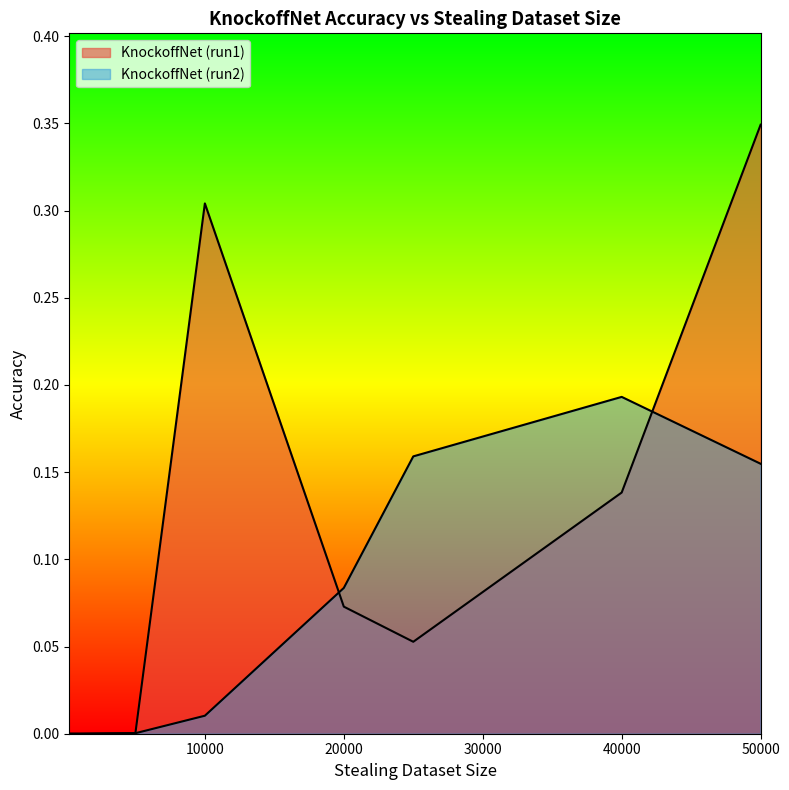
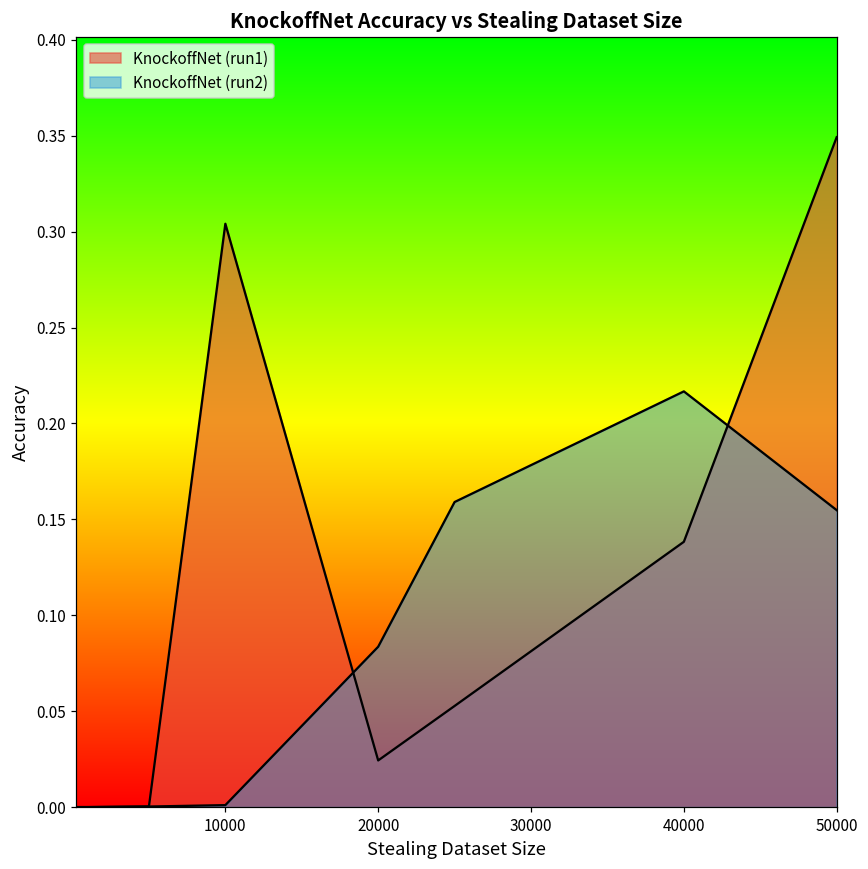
KnockoffNet (run2), 10000: 0.010 -> 0.001
KnockoffNet (run1), 20000: 0.073 -> 0.024
KnockoffNet (run2), 40000: 0.193 -> 0.217
